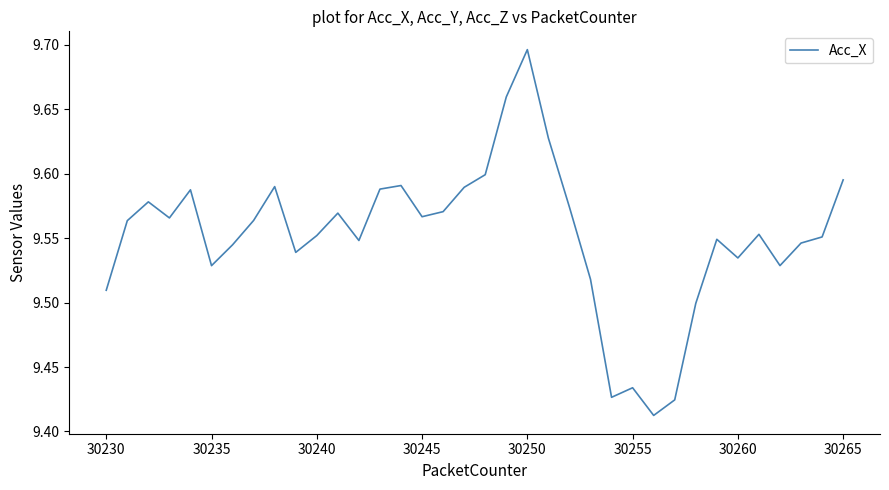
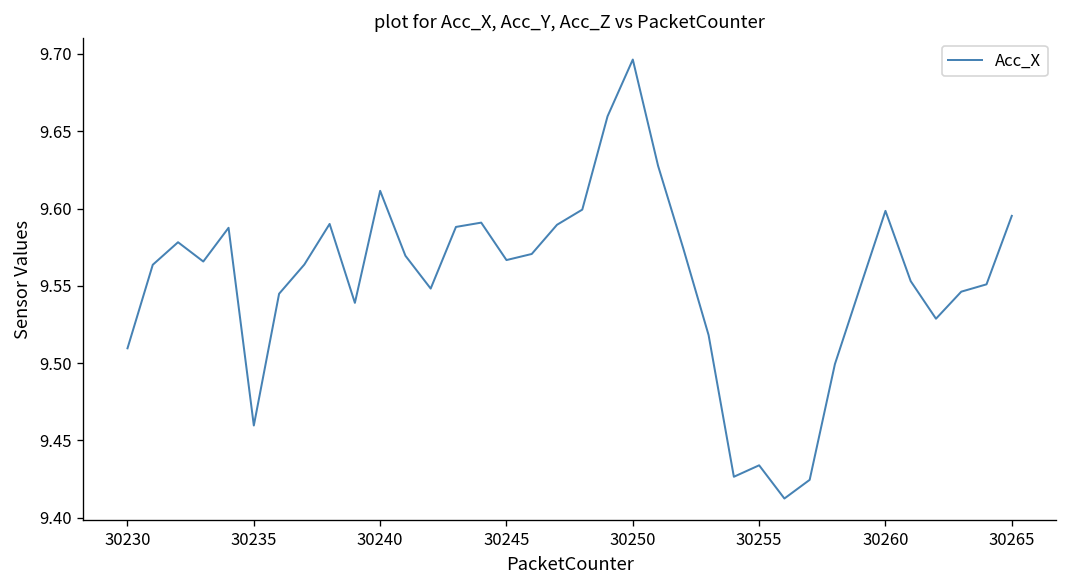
30235: 9.529 -> 9.460
30240: 9.552 -> 9.611
30260: 9.535 -> 9.599
